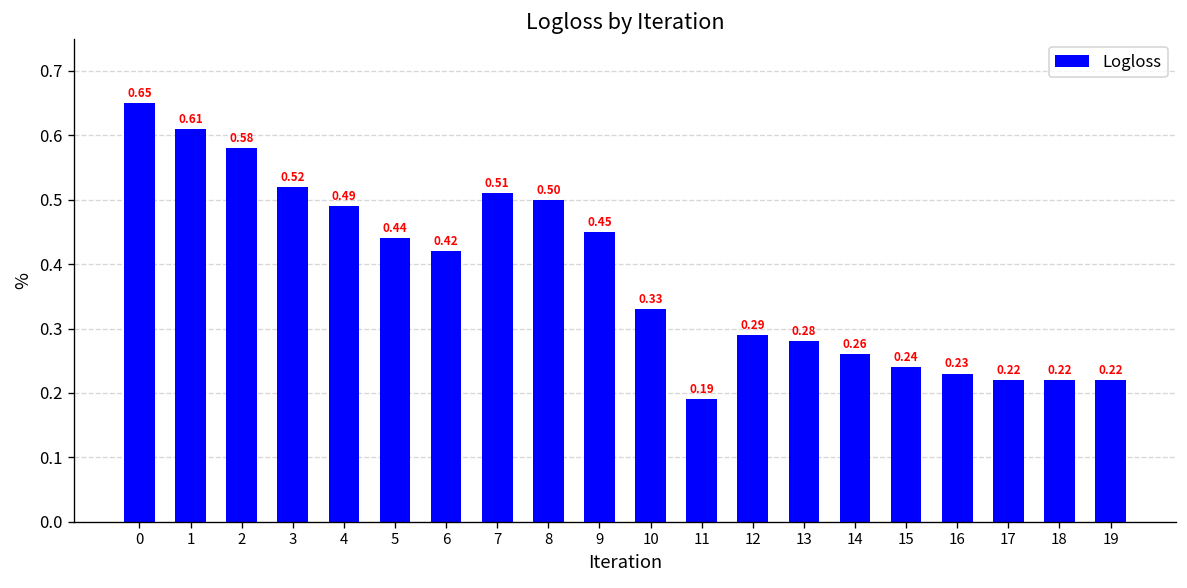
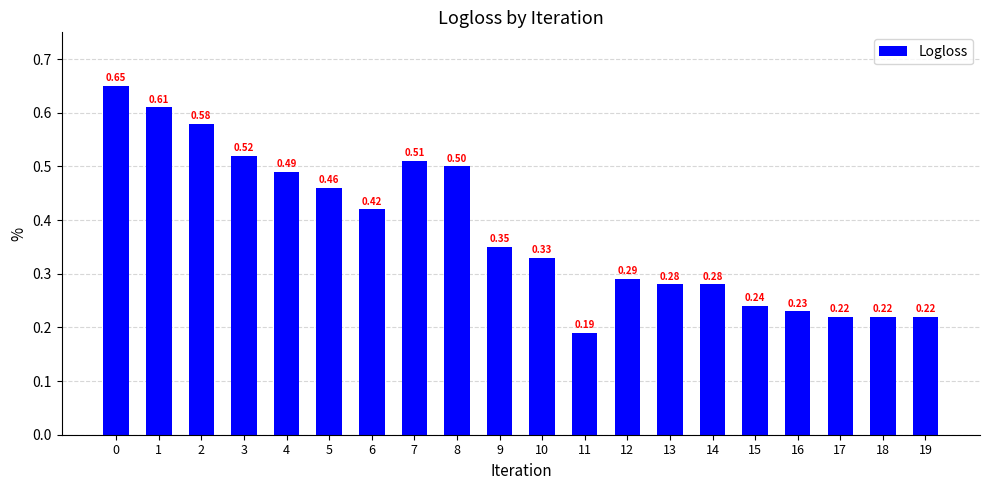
5: 0.44 -> 0.46
9: 0.45 -> 0.35
14: 0.26 -> 0.28
